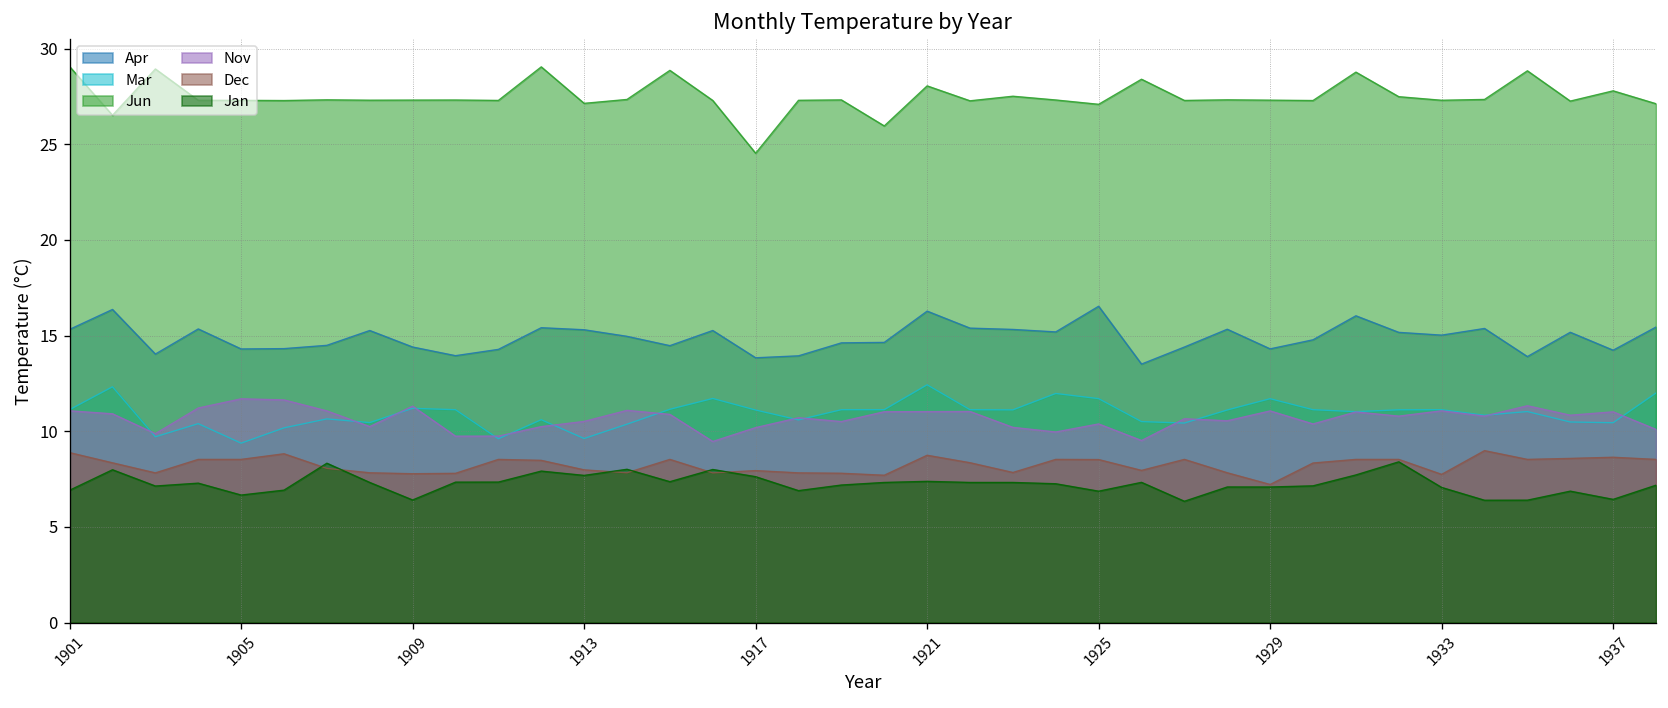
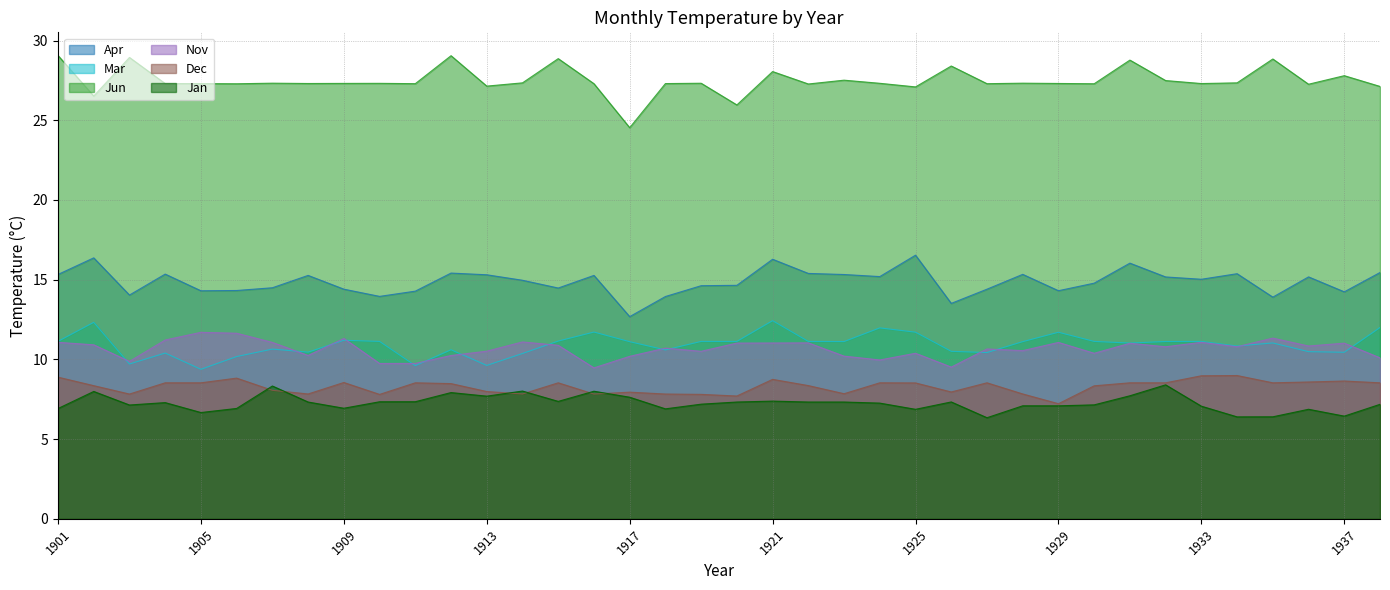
Dec, 1909: 7.8 -> 8.6
Jan, 1909: 6.4 -> 6.9
Apr, 1917: 13.8 -> 12.7
Dec, 1933: 7.7 -> 9.0
